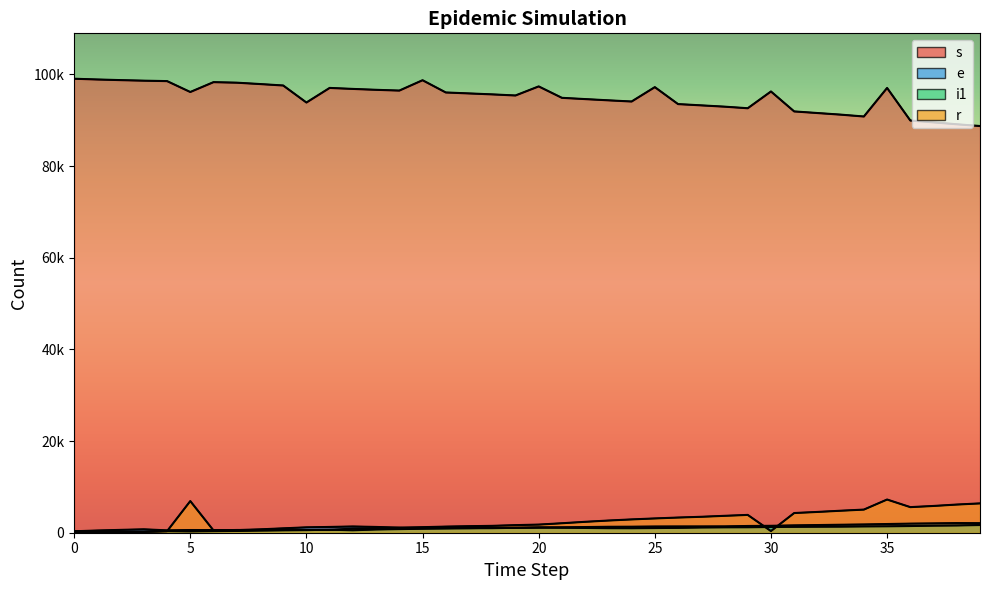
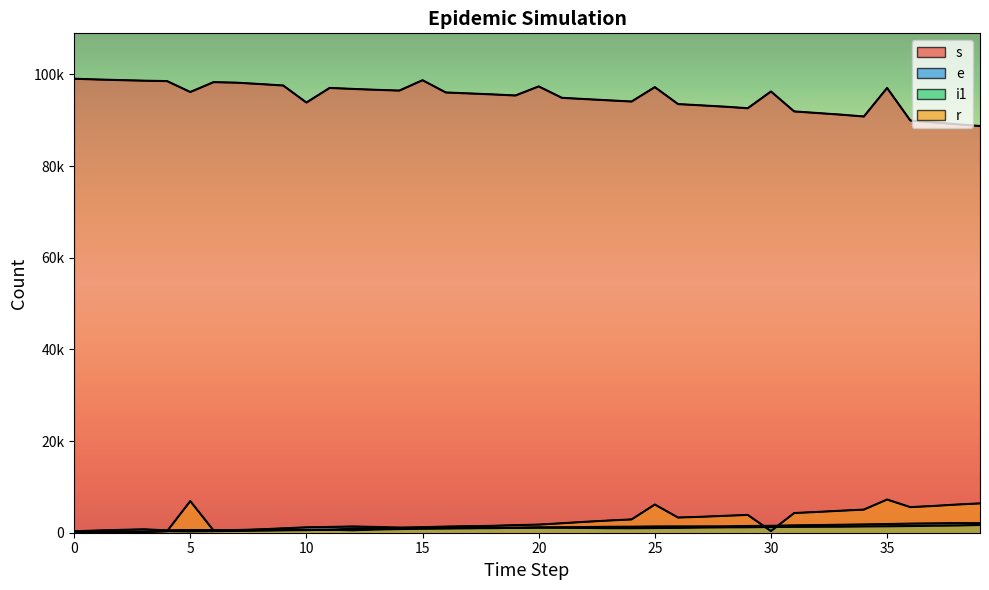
r, 25: 3000 -> 6000
